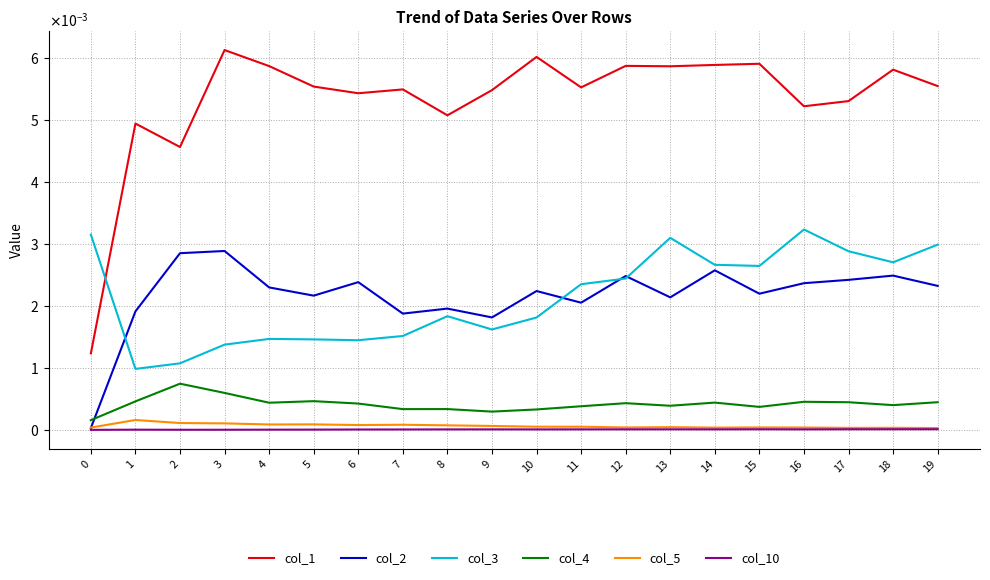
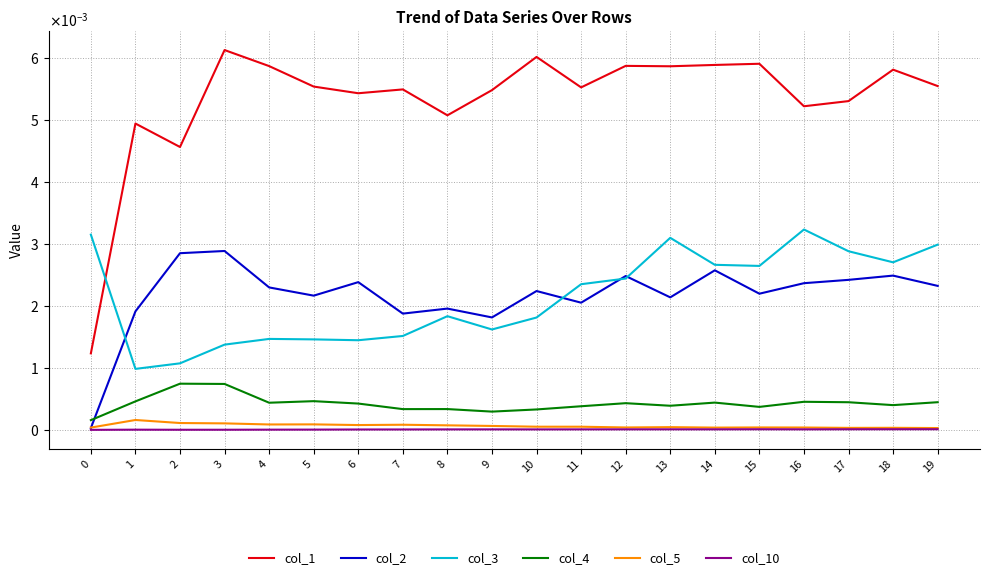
col_4, 3: 0.0006 -> 0.0007
